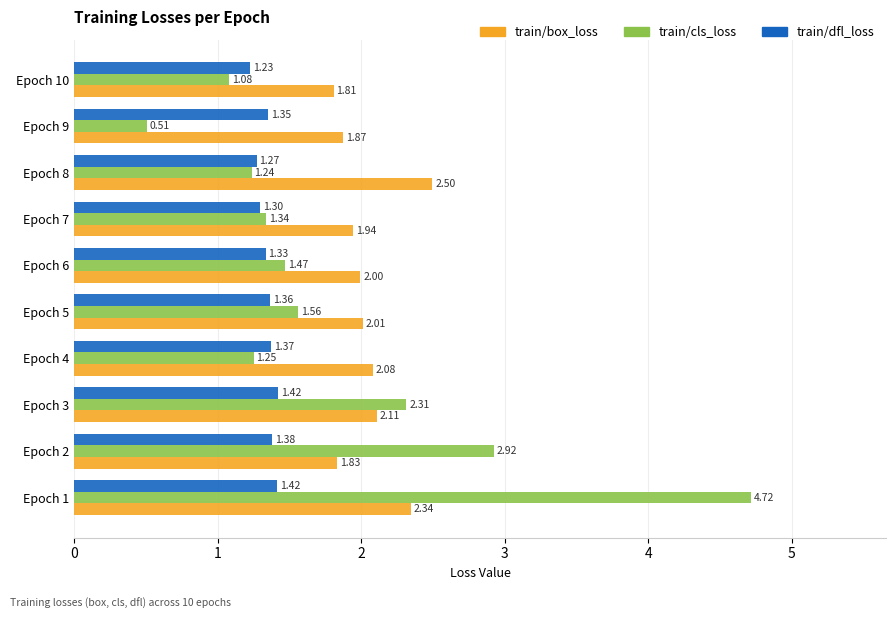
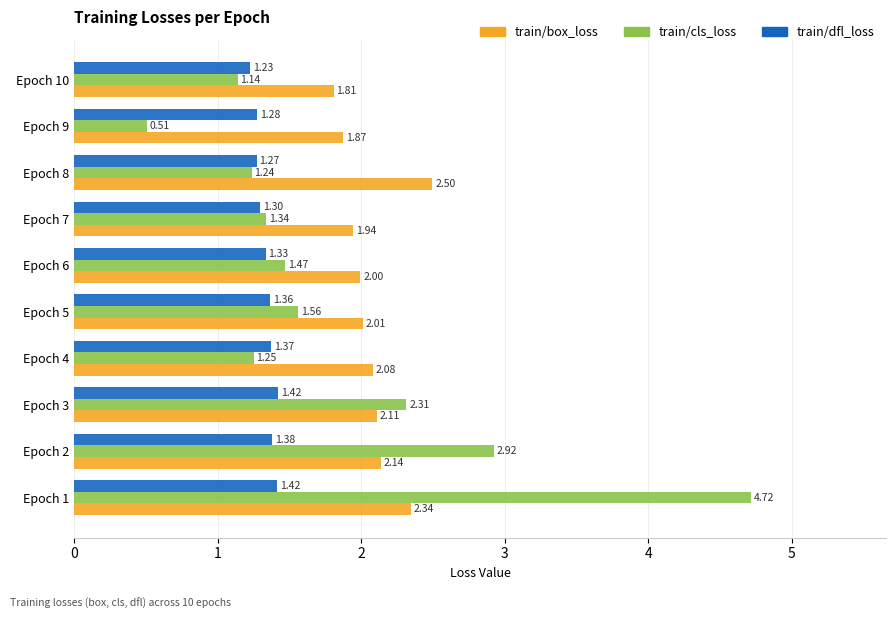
train/cls_loss, Epoch 10: 1.08 -> 1.14
train/dfl_loss, Epoch 9: 1.35 -> 1.28
train/box_loss, Epoch 2: 1.83 -> 2.14
